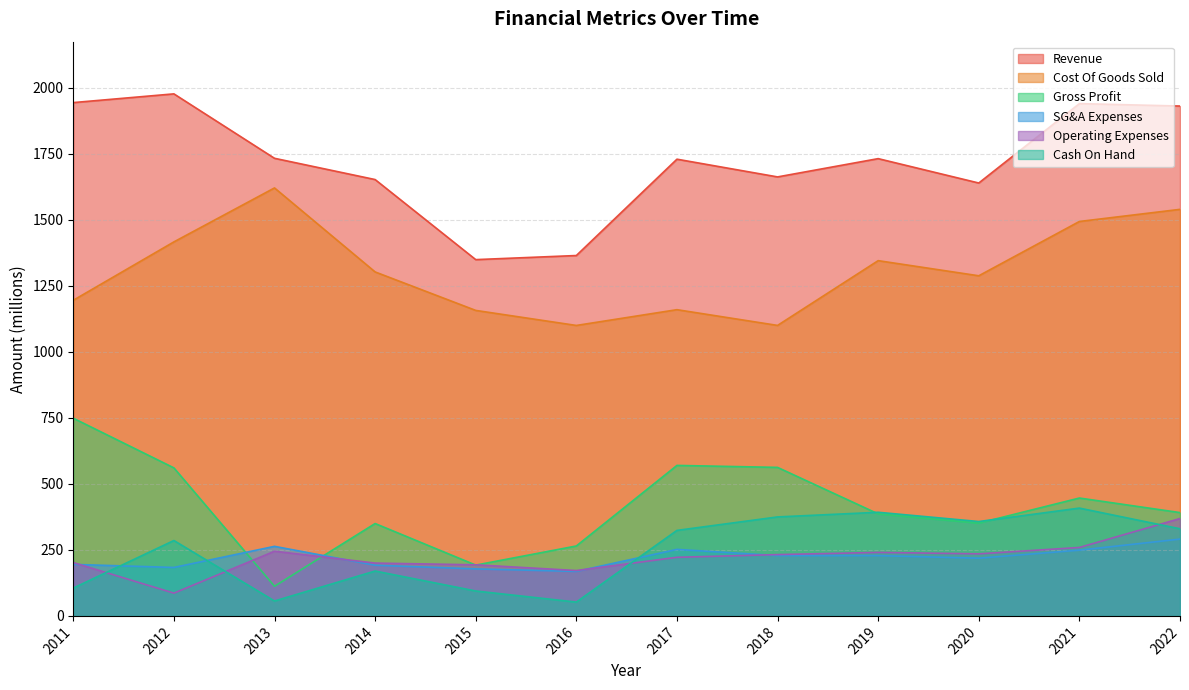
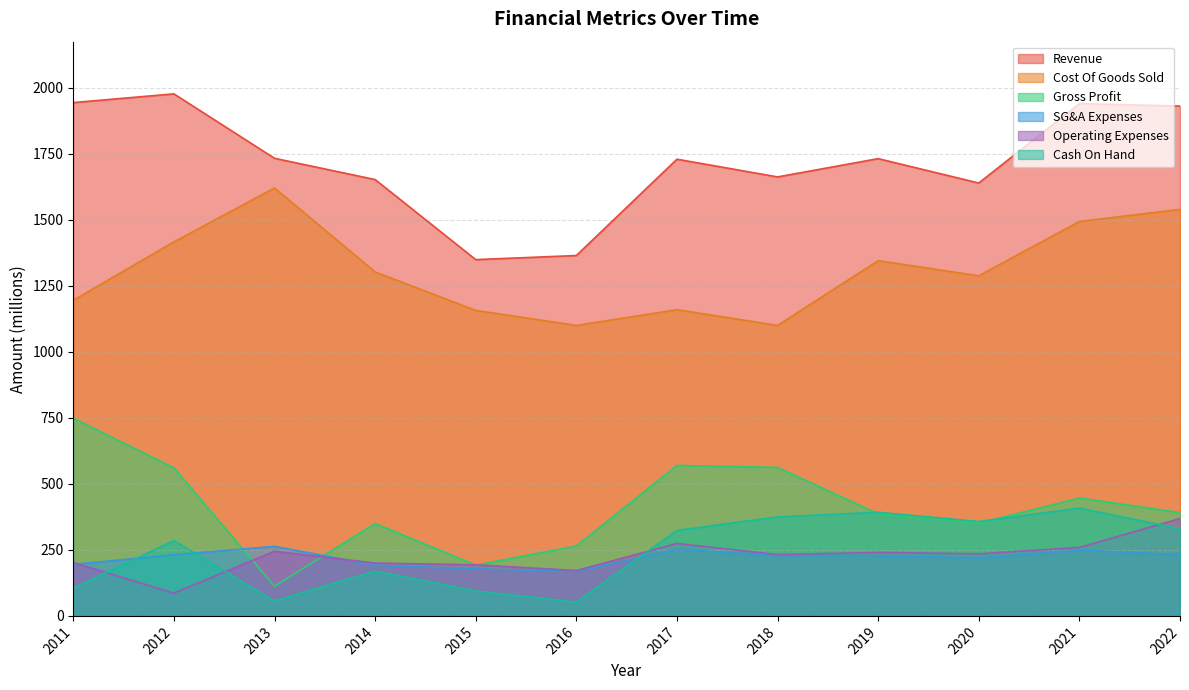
SG&A Expenses, 2012: 180 -> 230
Operating Expenses, 2017: 220 -> 270
SG&A Expenses, 2022: 290 -> 230
